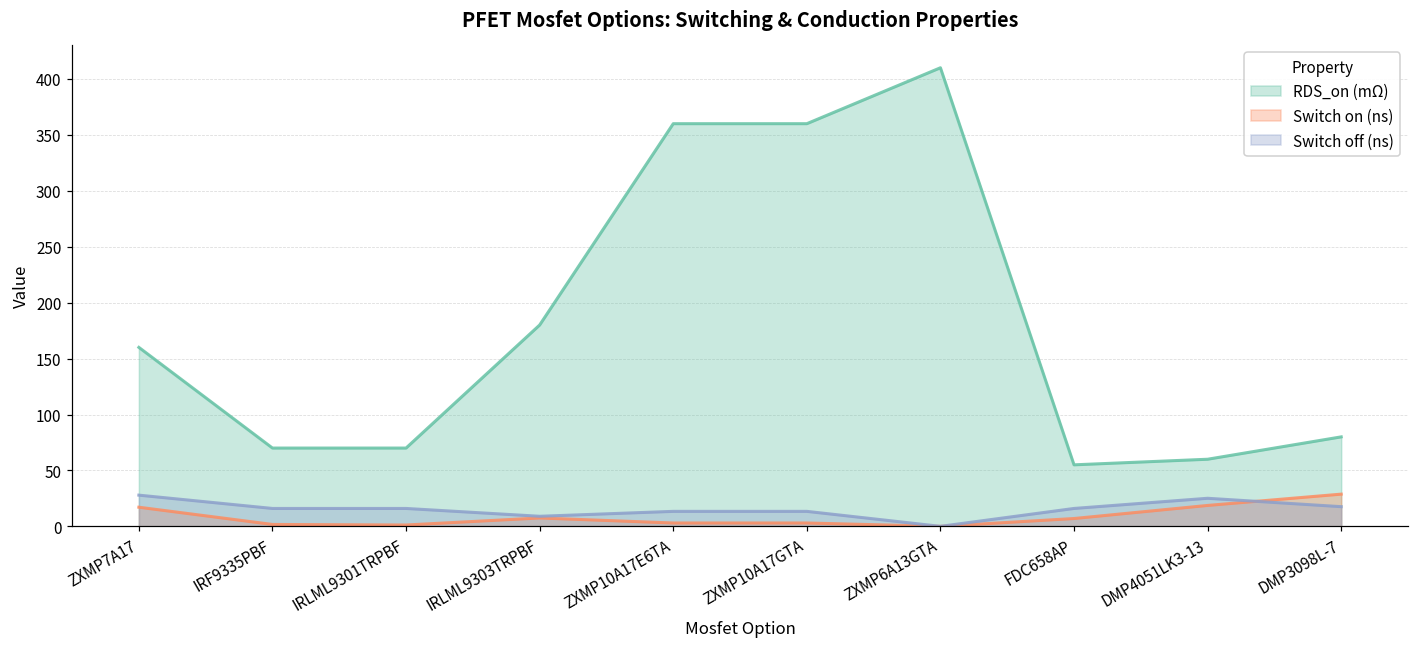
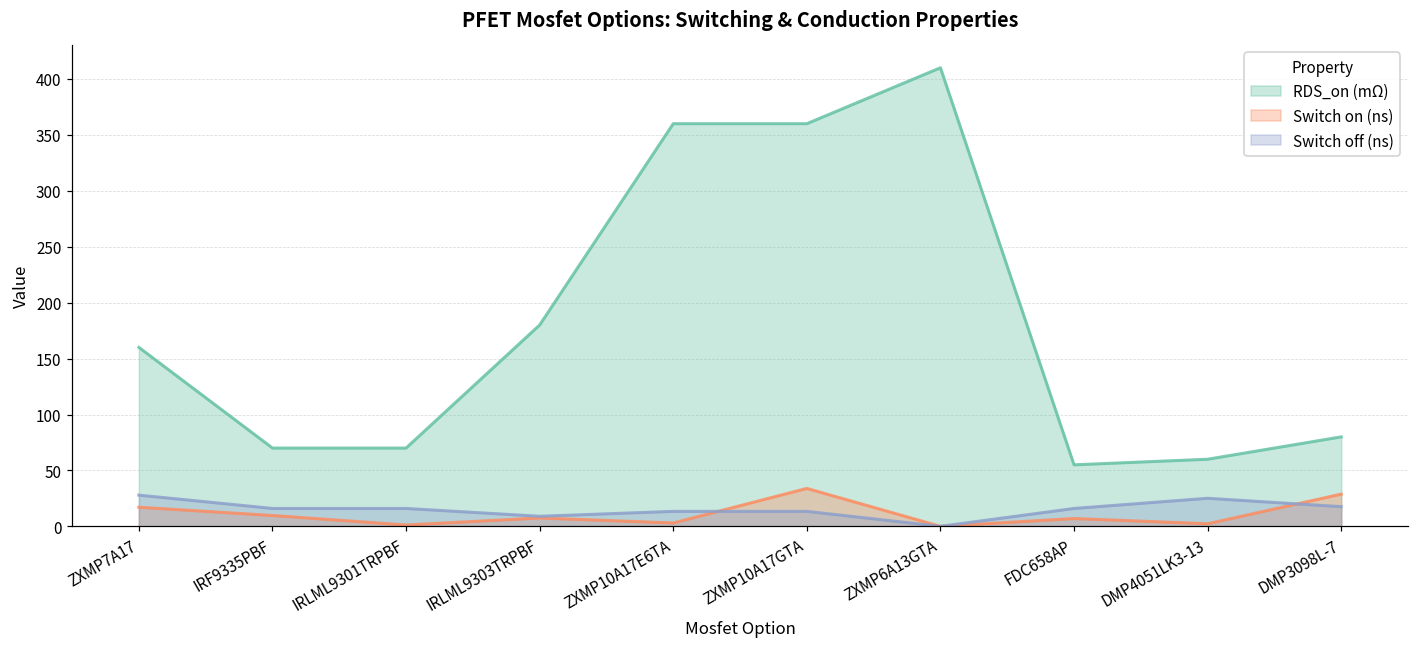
Switch on (ns), IRF9335PBF: 2 -> 10
Switch on (ns), ZXMP10A17GTA: 3 -> 34
Switch on (ns), DMP4051LK3-13: 19 -> 2
